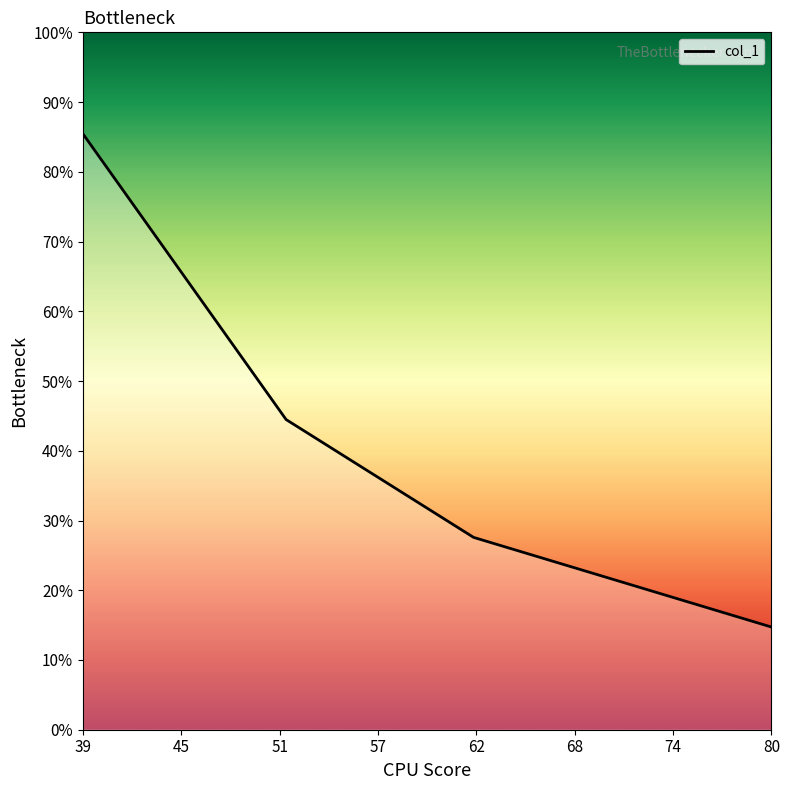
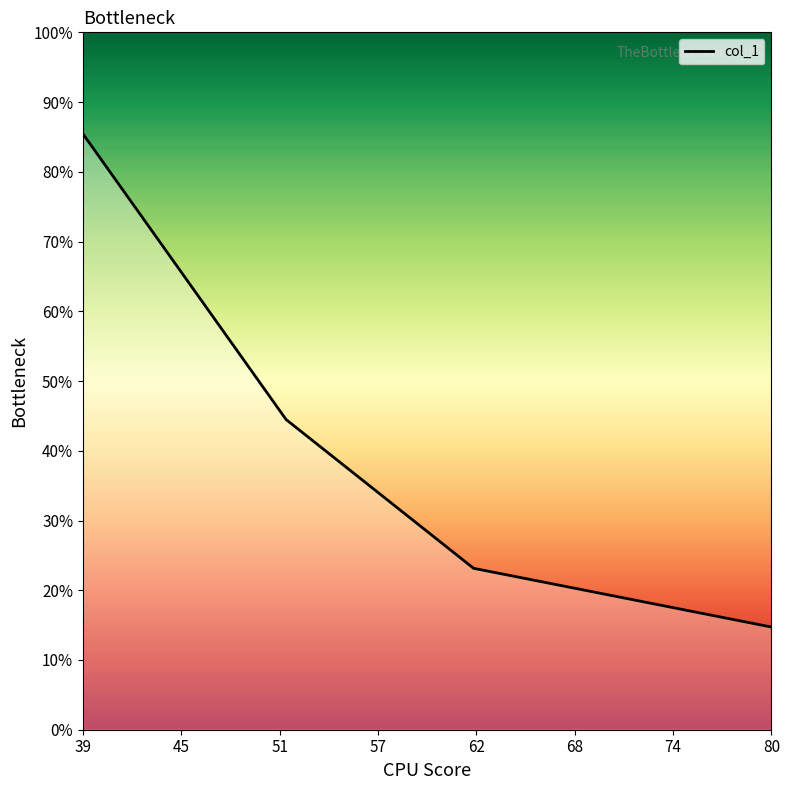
62: 28% -> 23%
